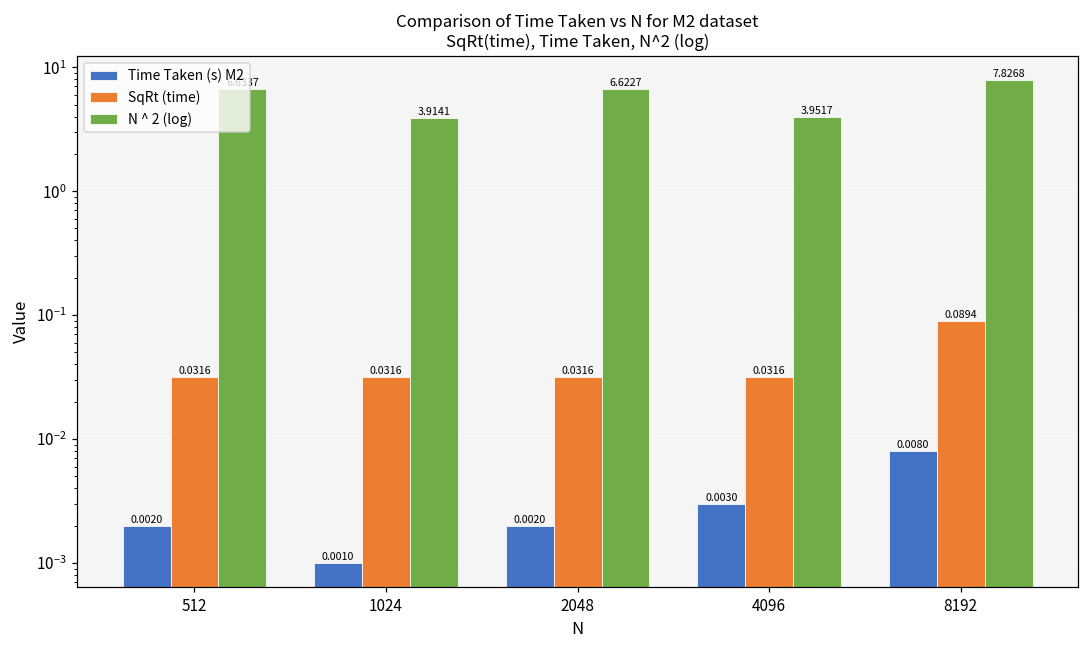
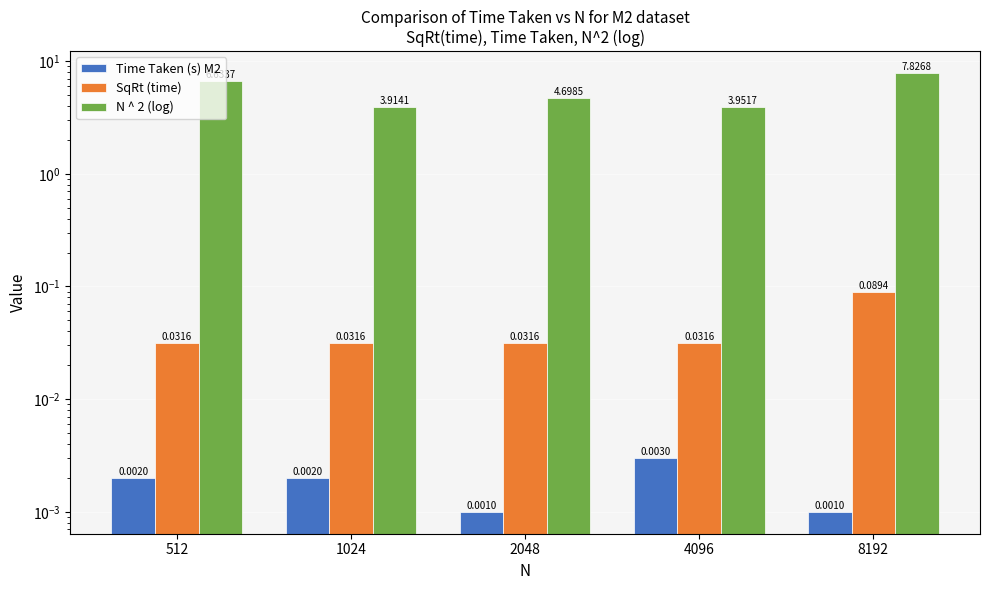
Time Taken (s) M2, 1024: 0.0010 -> 0.0020
Time Taken (s) M2, 2048: 0.0020 -> 0.0010
N ^ 2 (log), 2048: 6.6227 -> 4.6985
Time Taken (s) M2, 8192: 0.0080 -> 0.0010
